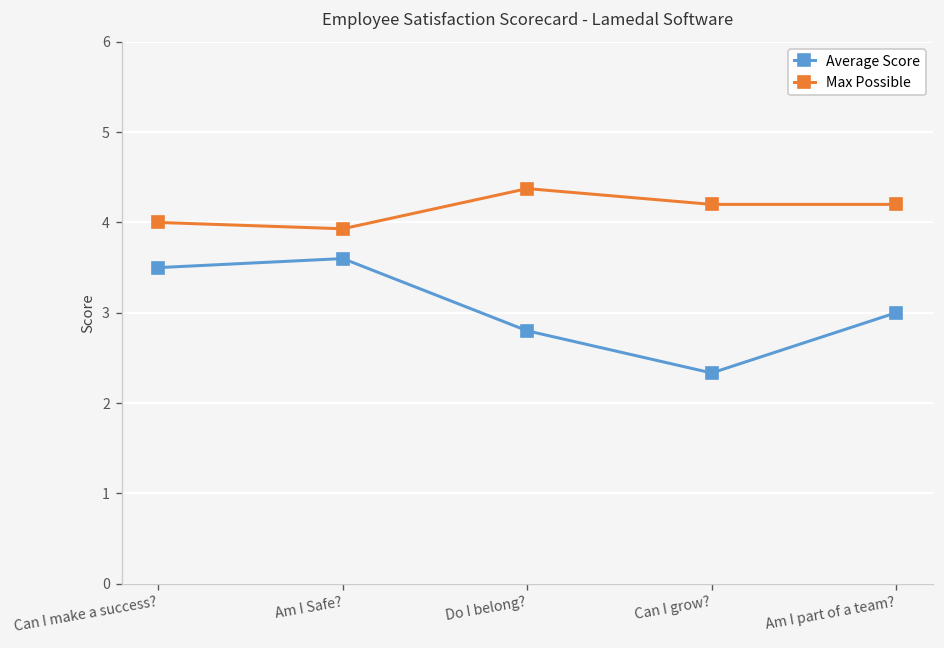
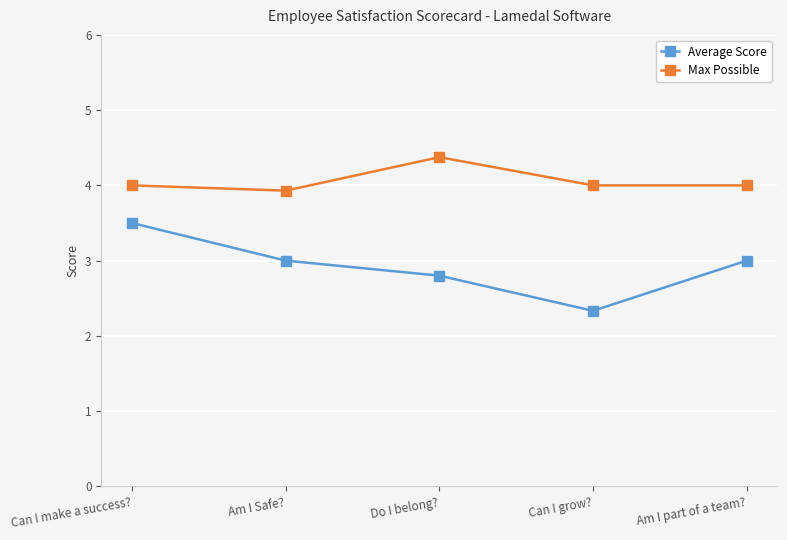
Average Score, Am I Safe?: 3.6 -> 3.0
Max Possible, Can I grow?: 4.2 -> 4.0
Max Possible, Am I part of a team?: 4.2 -> 4.0
